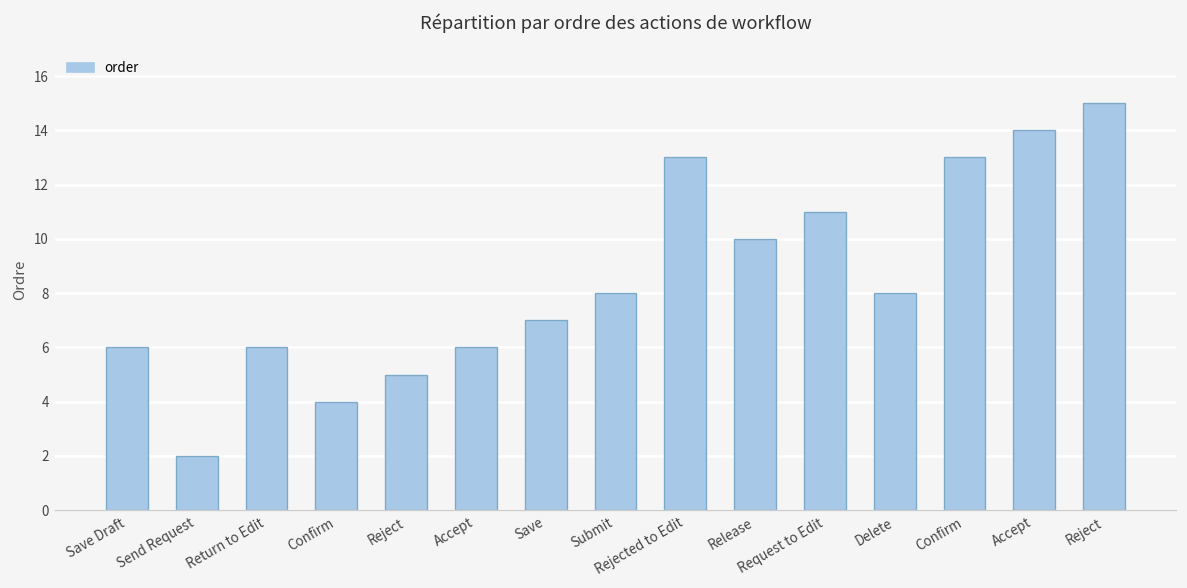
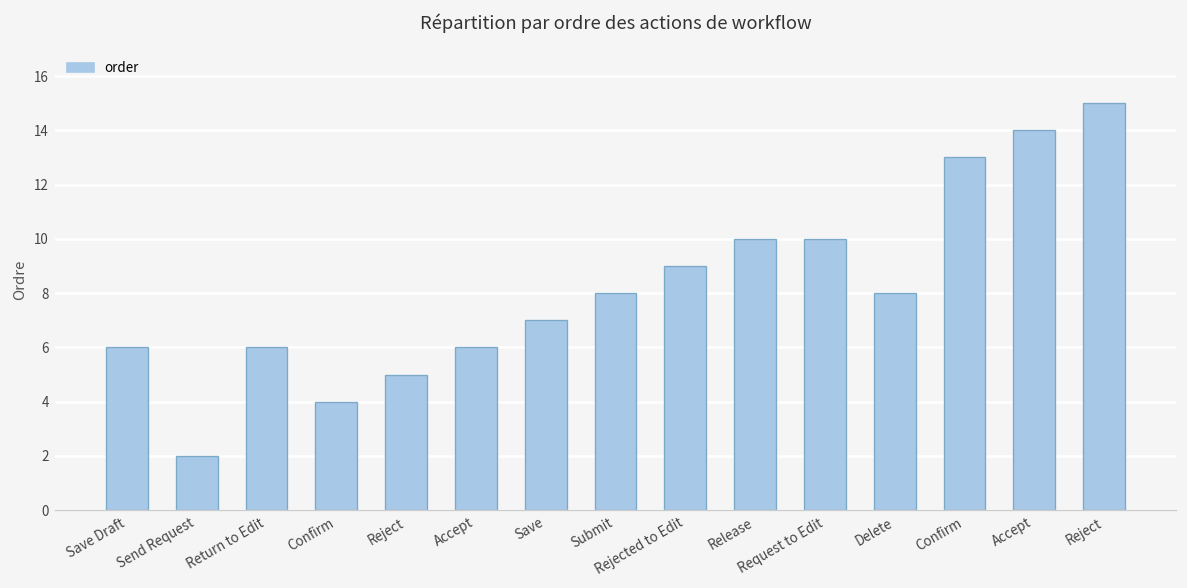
Rejected to Edit: 13 -> 9
Request to Edit: 11 -> 10
